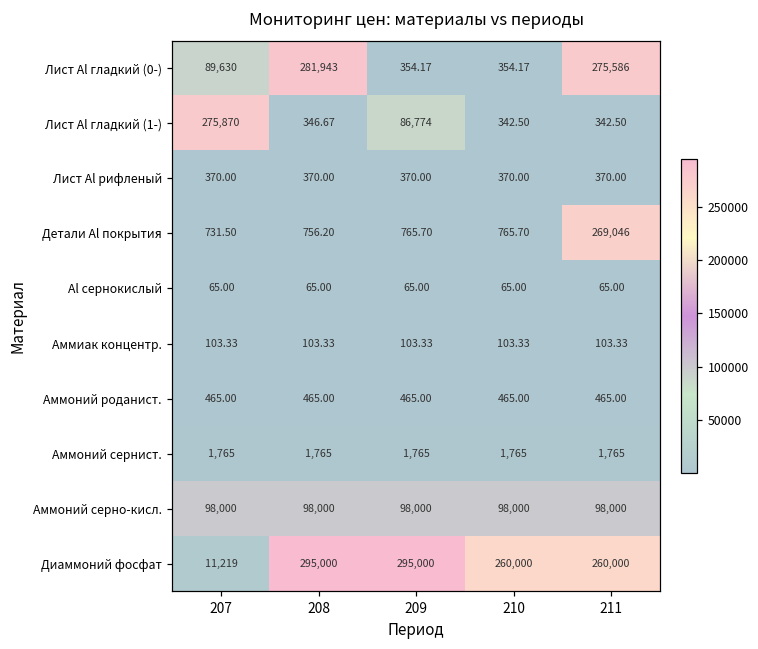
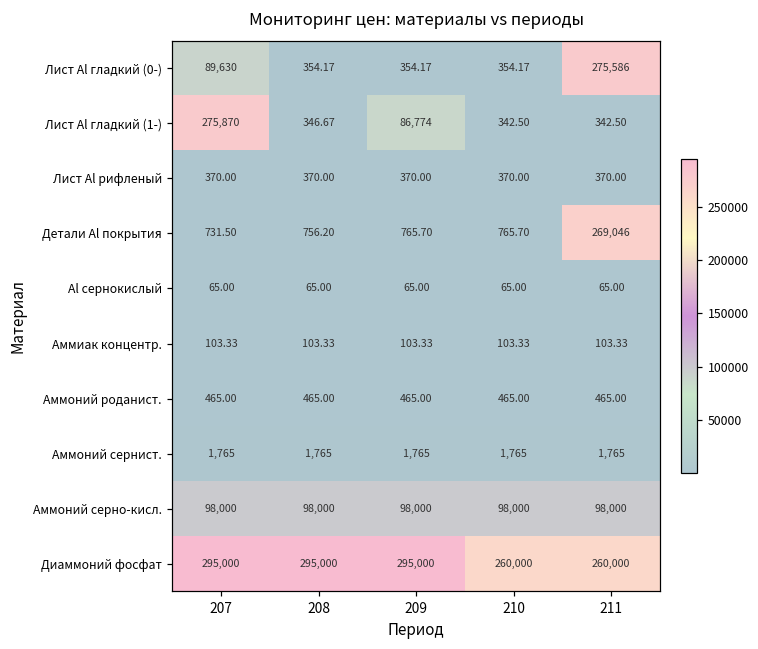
Лист Al гладкий (0-), 208: 281,943 -> 354.17
Диаммоний фосфат, 207: 11,219 -> 295,000
